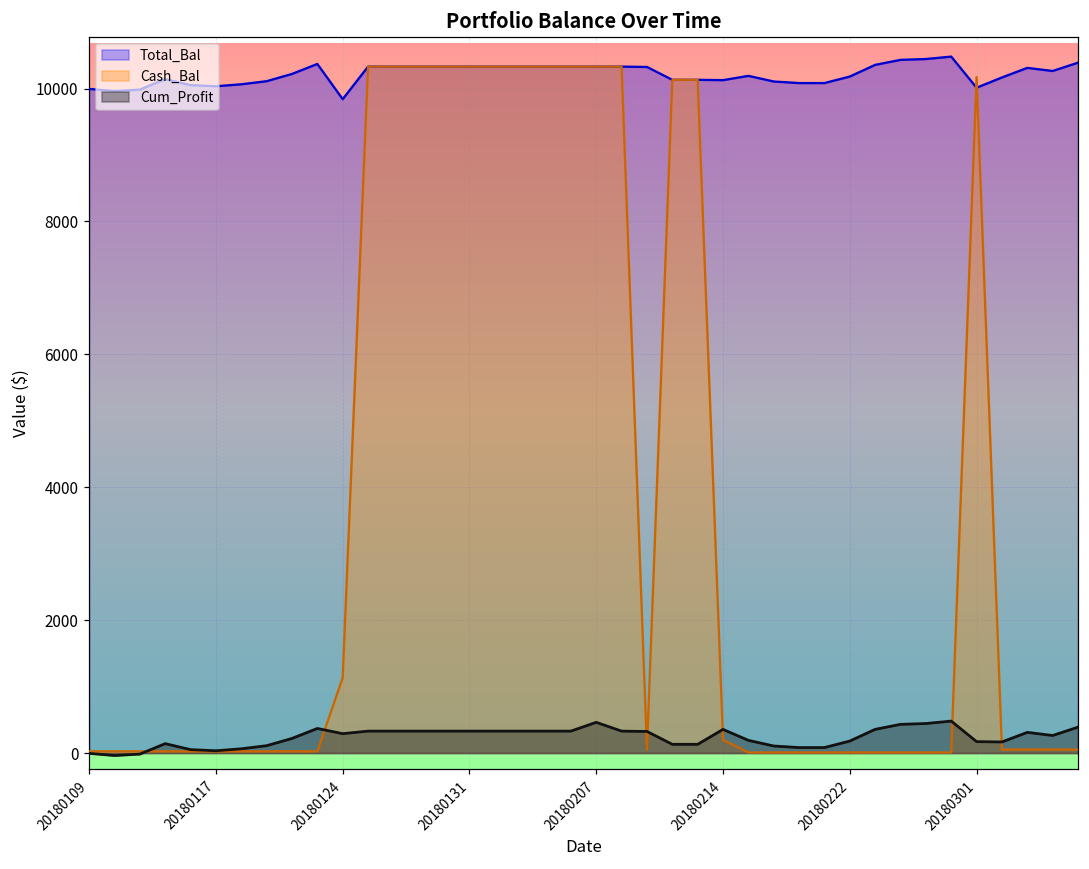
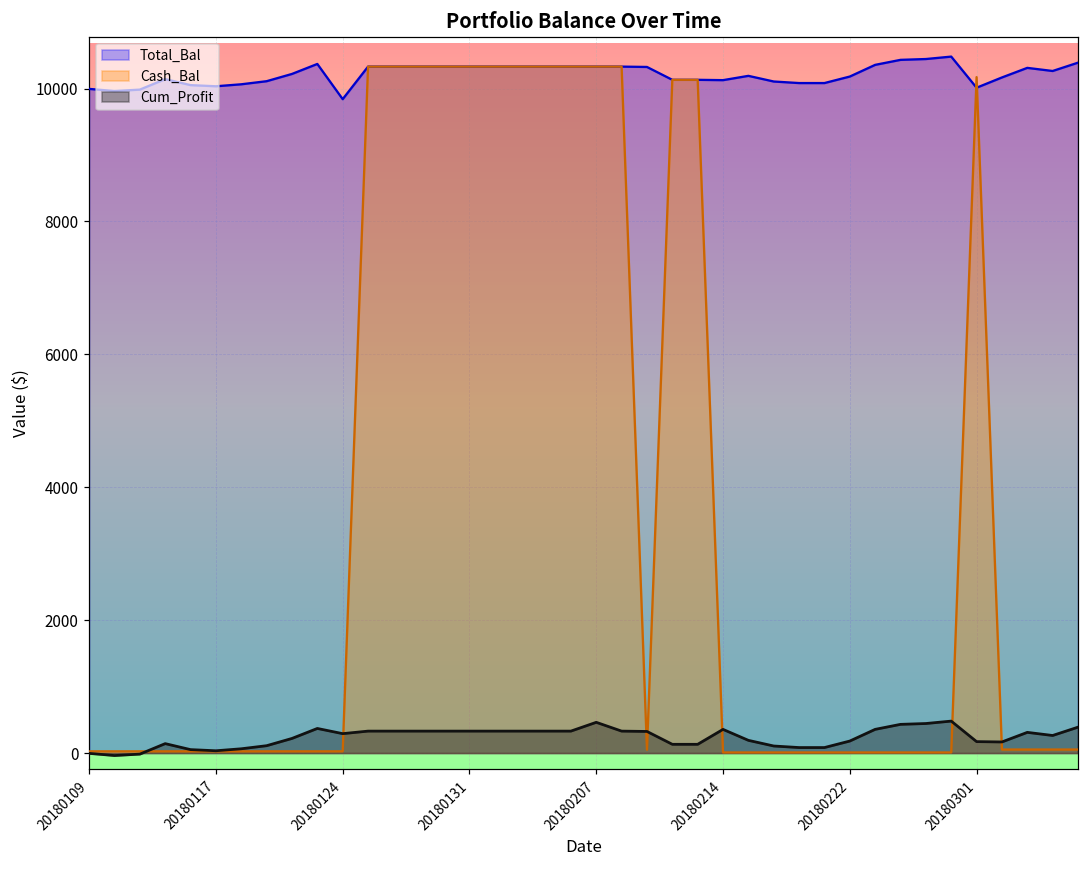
Cash_Bal, 20180124: 1100 -> 0
Cash_Bal, 20180214: 200 -> 0
